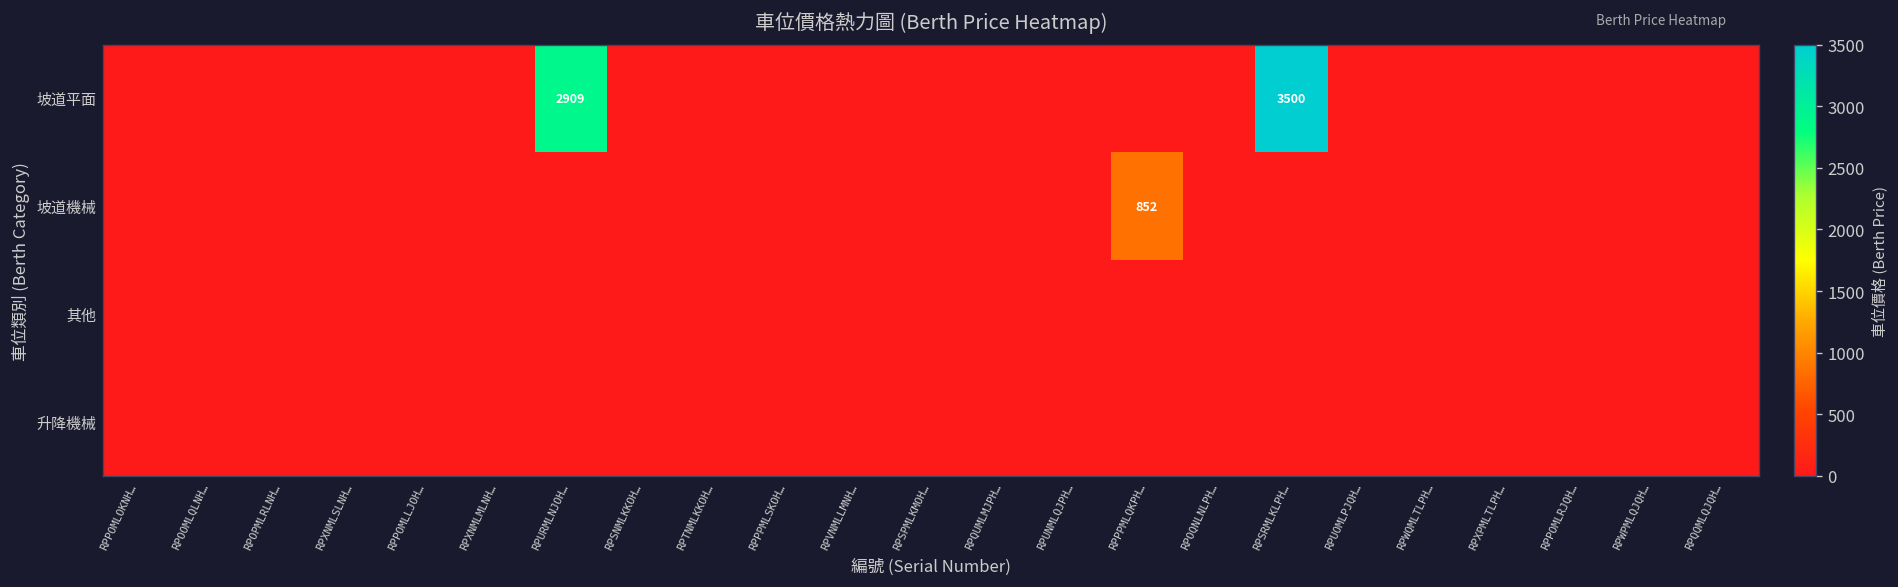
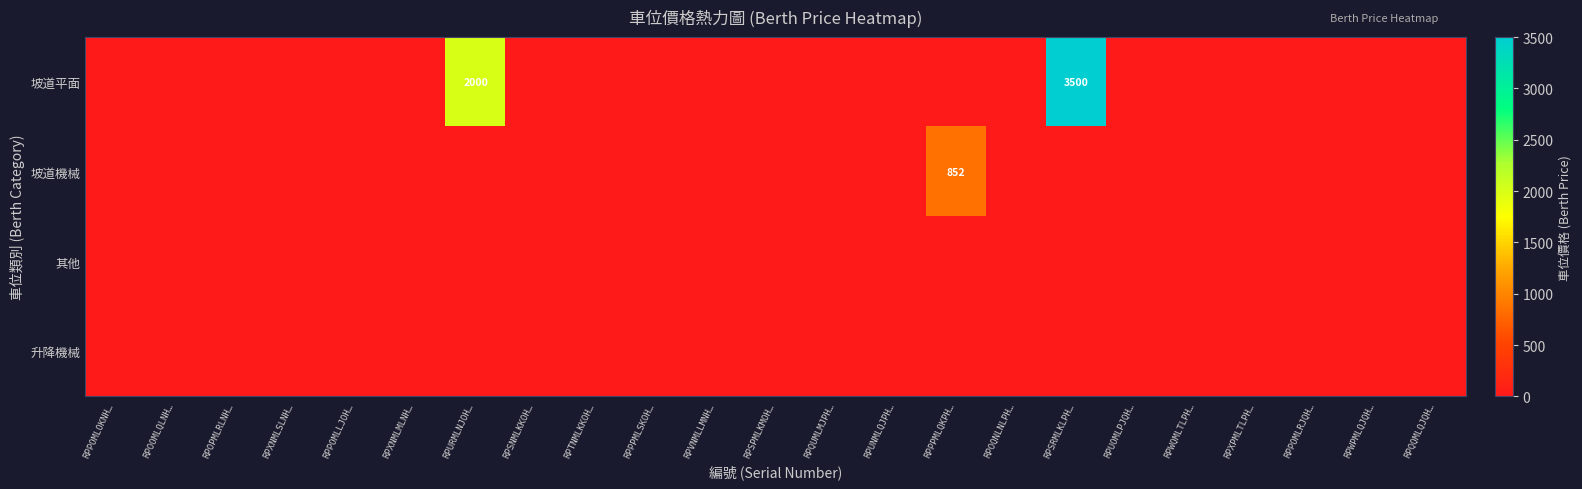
坡道平面, RPURMLNJOH…: 2909 -> 2000
